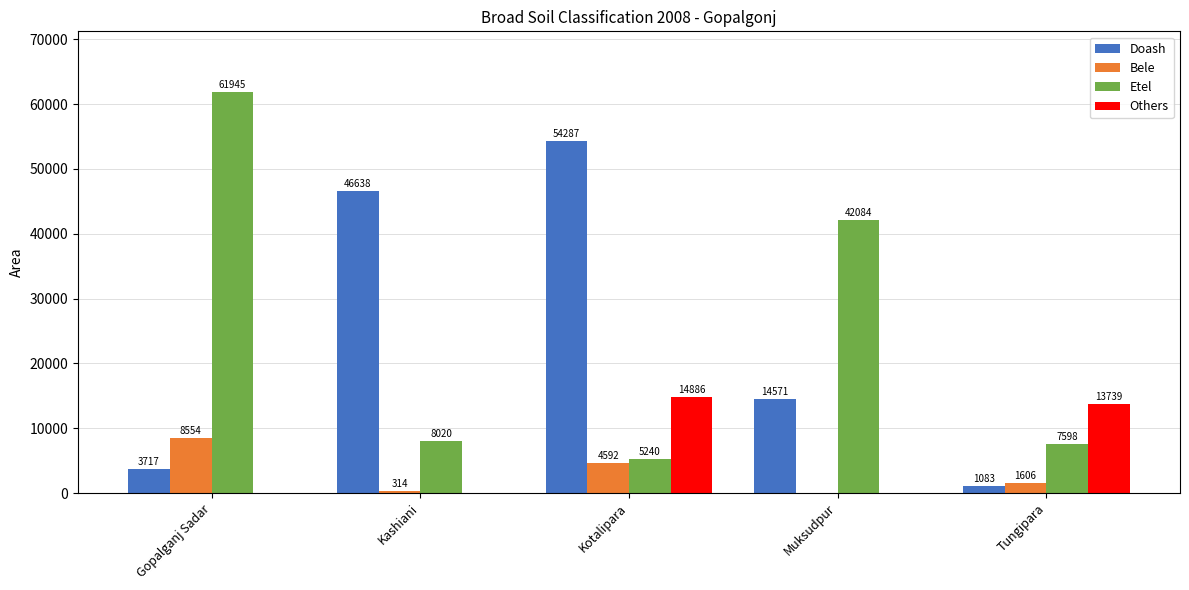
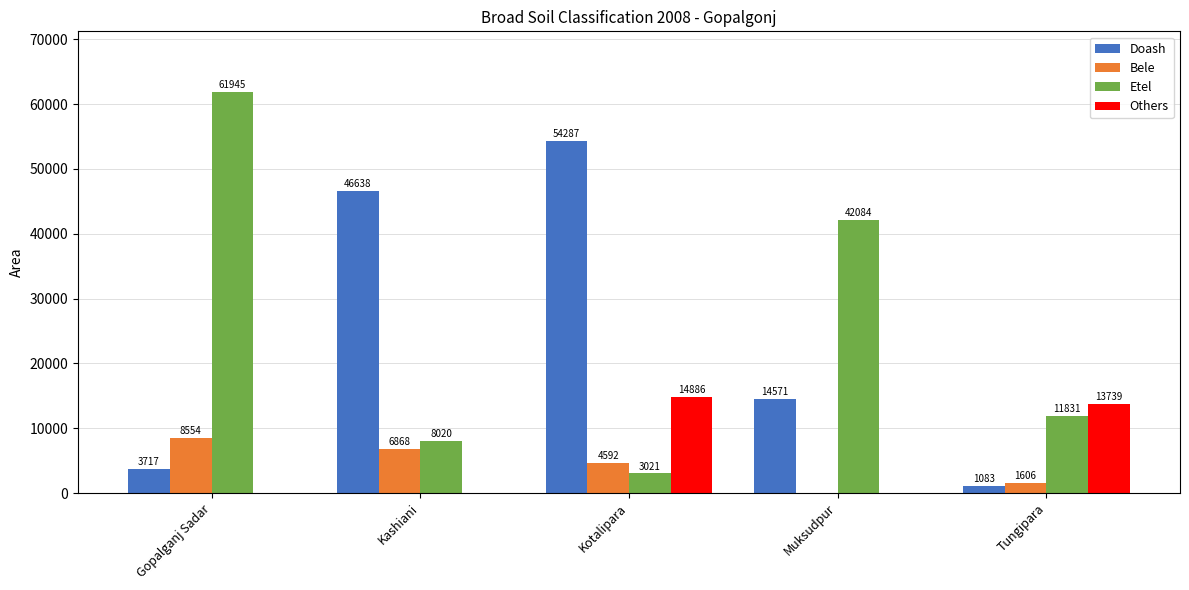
Bele, Kashiani: 314 -> 6868
Etel, Kotalipara: 5240 -> 3021
Etel, Tungipara: 7598 -> 11831
